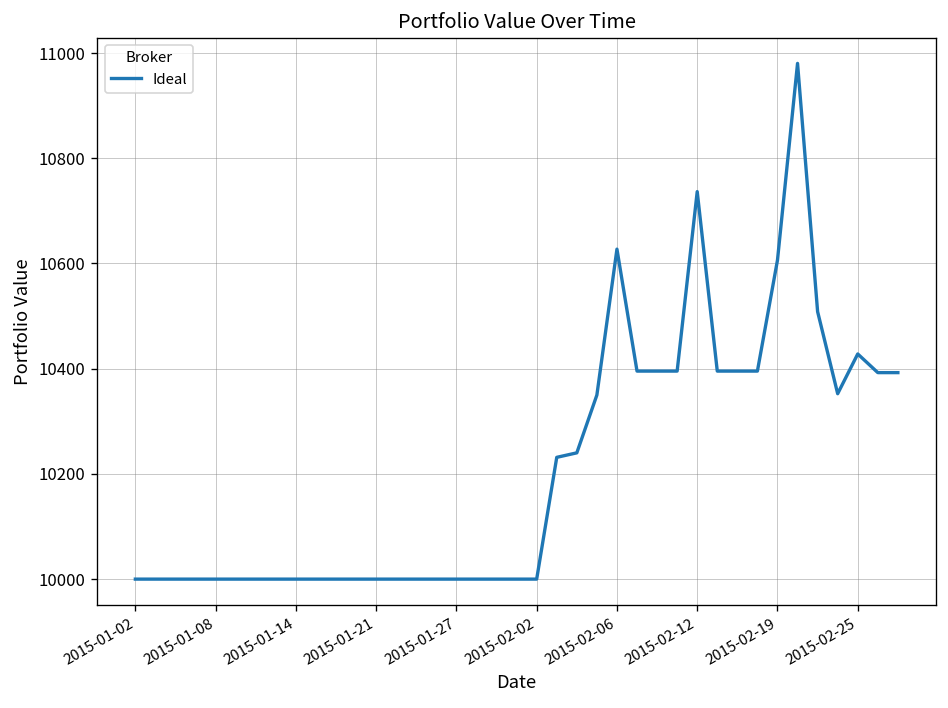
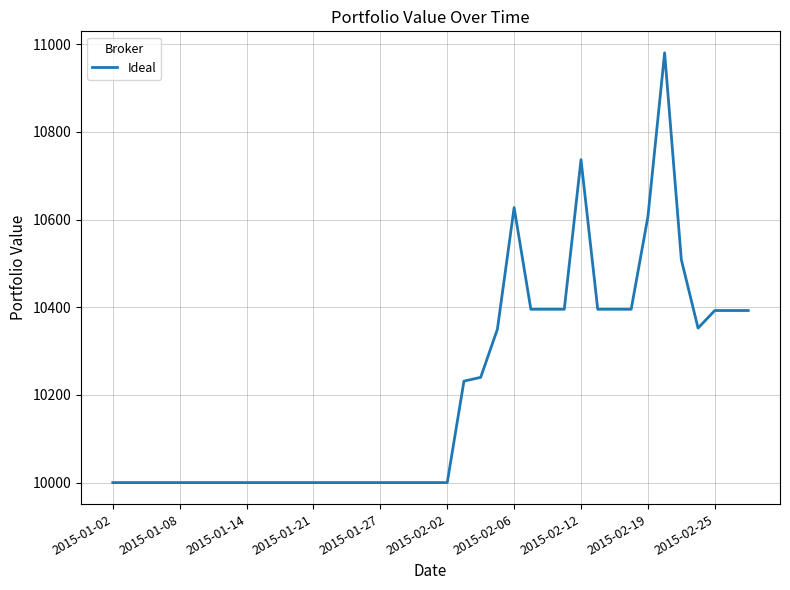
2015-02-25: 10430 -> 10390
